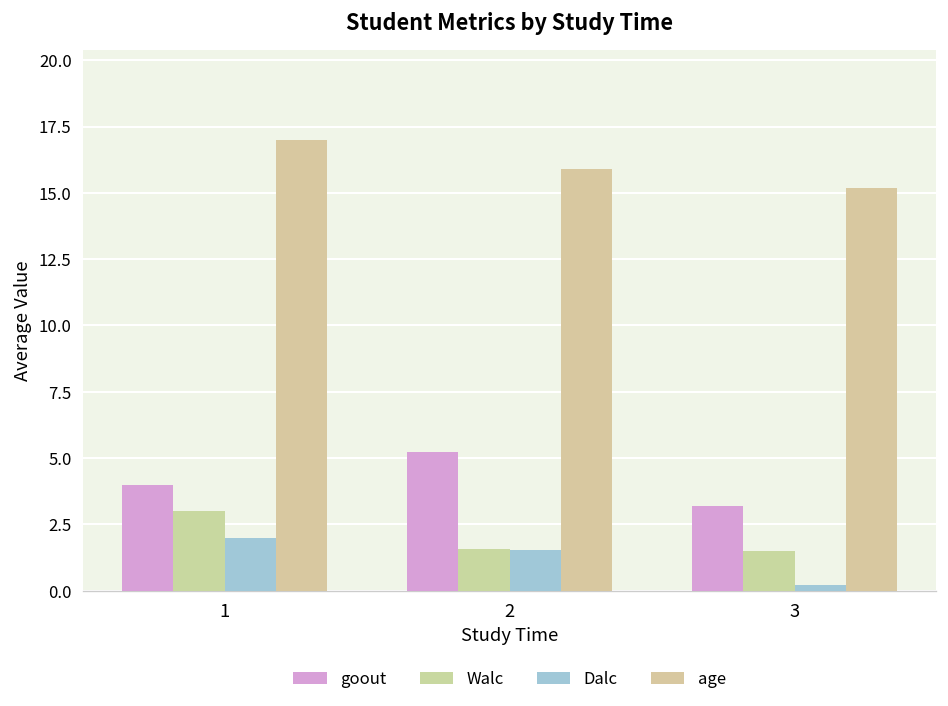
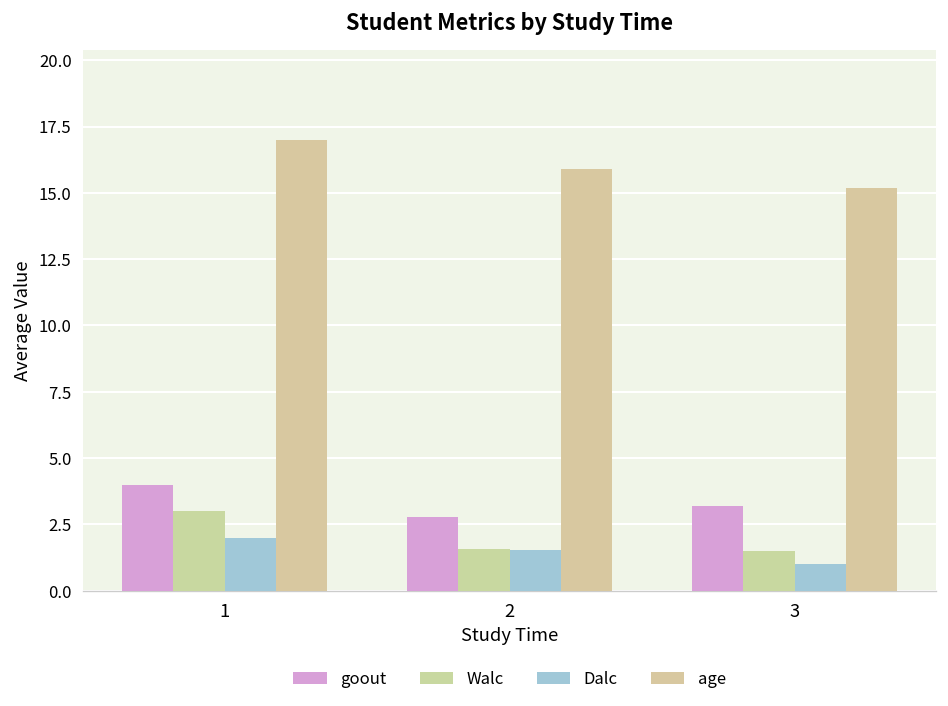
goout, 2: 5.2 -> 2.8
Dalc, 3: 0.2 -> 1.0
